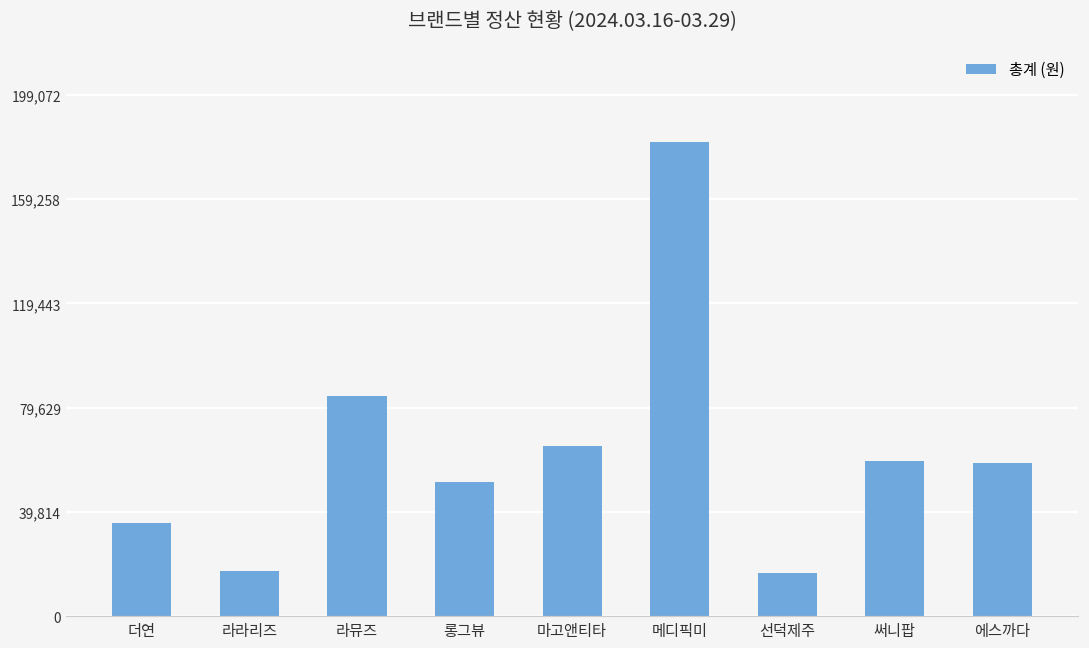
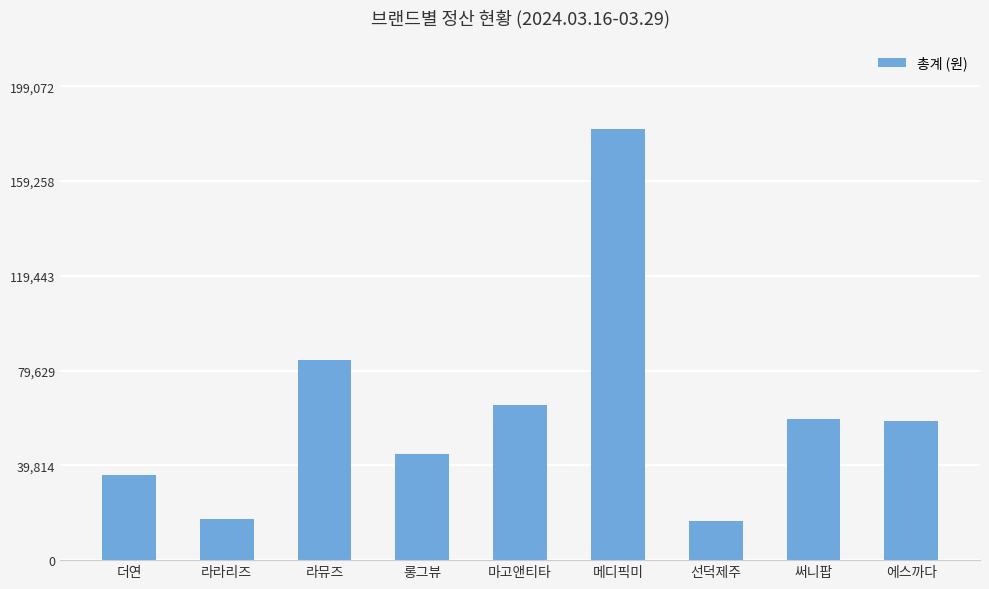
롱그뷰: 51,000 -> 45,000
